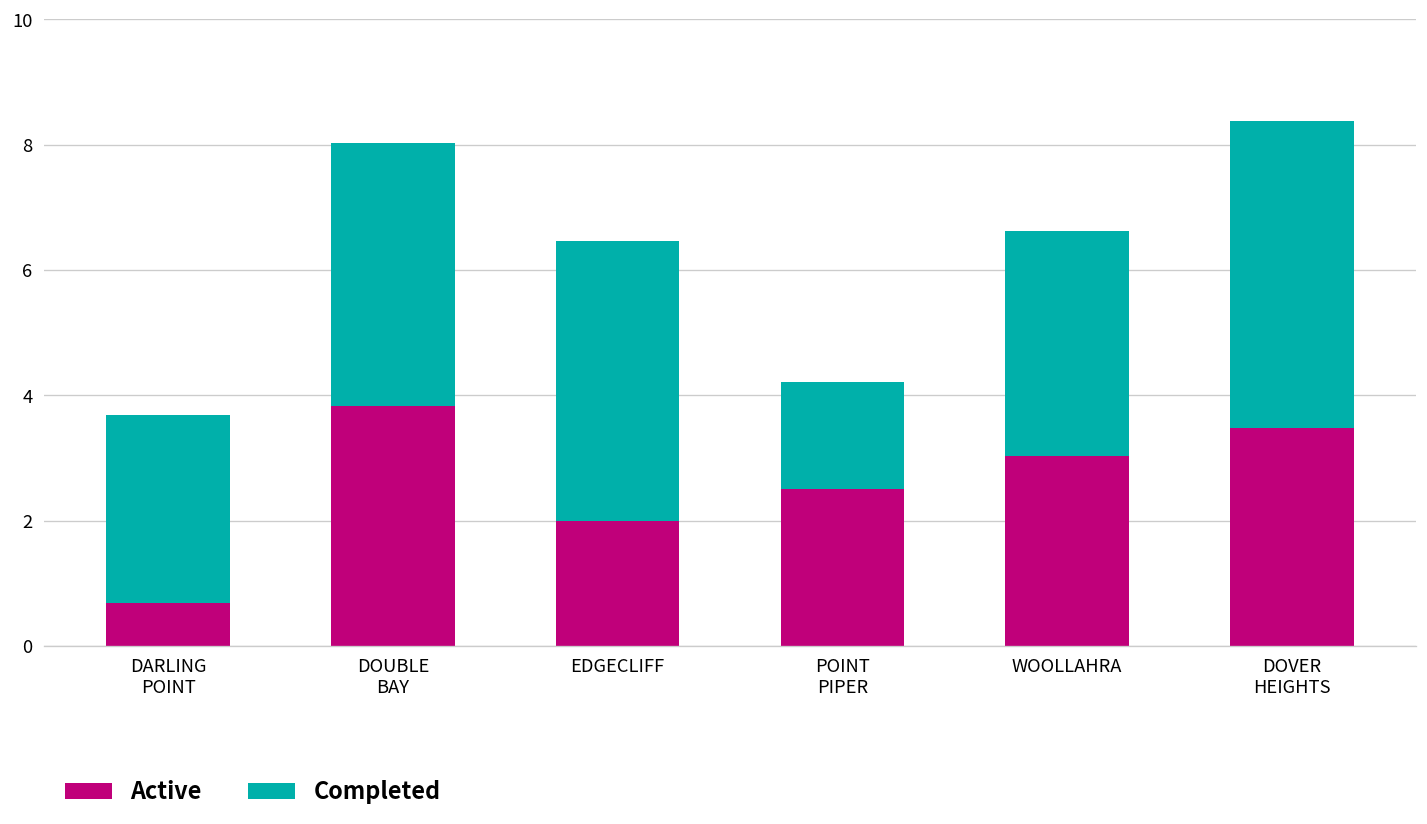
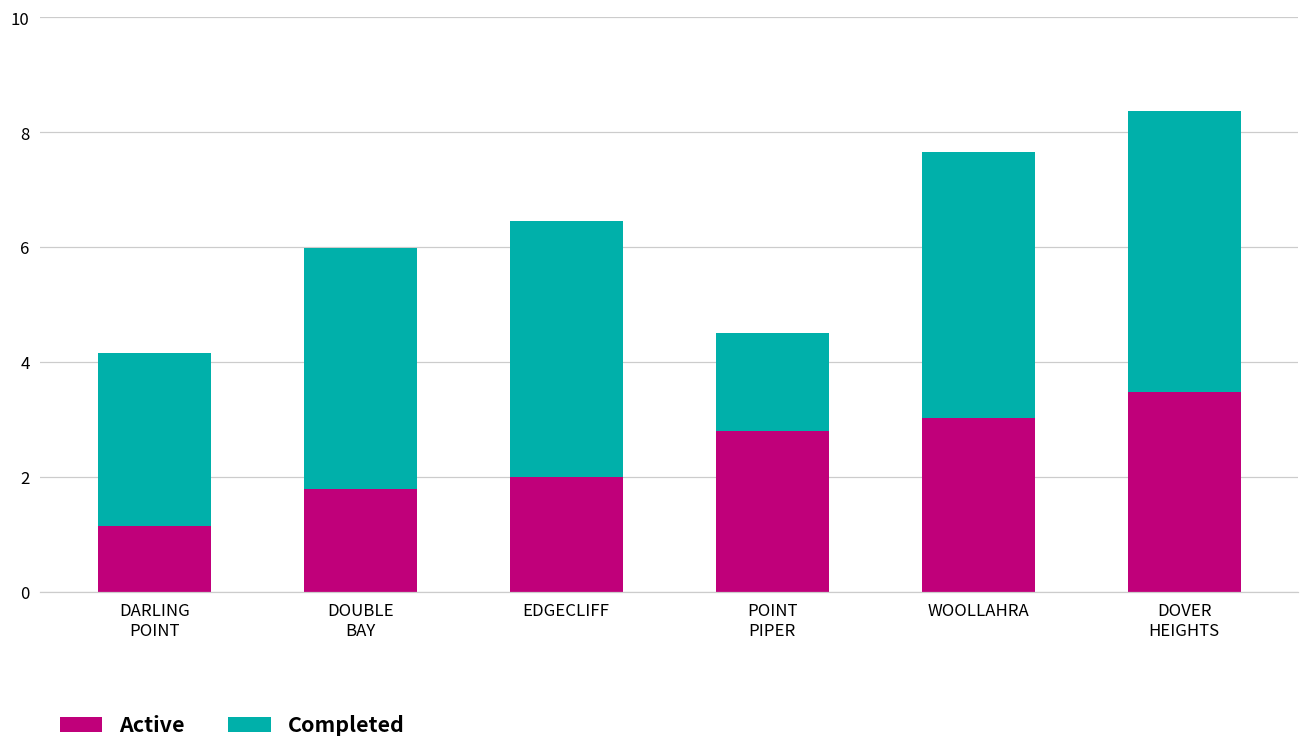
Active, DARLING POINT: 0.7 -> 1.2
Active, DOUBLE BAY: 3.8 -> 1.8
Active, POINT PIPER: 2.5 -> 2.8
Completed, WOOLLAHRA: 3.6 -> 4.6
